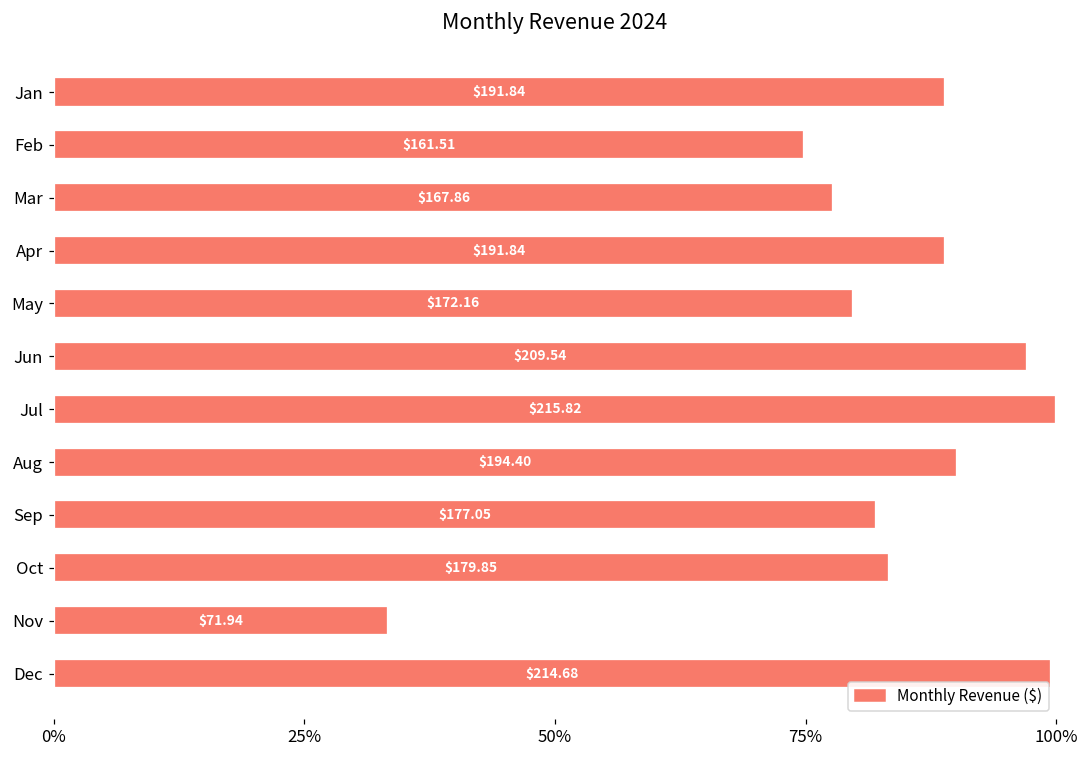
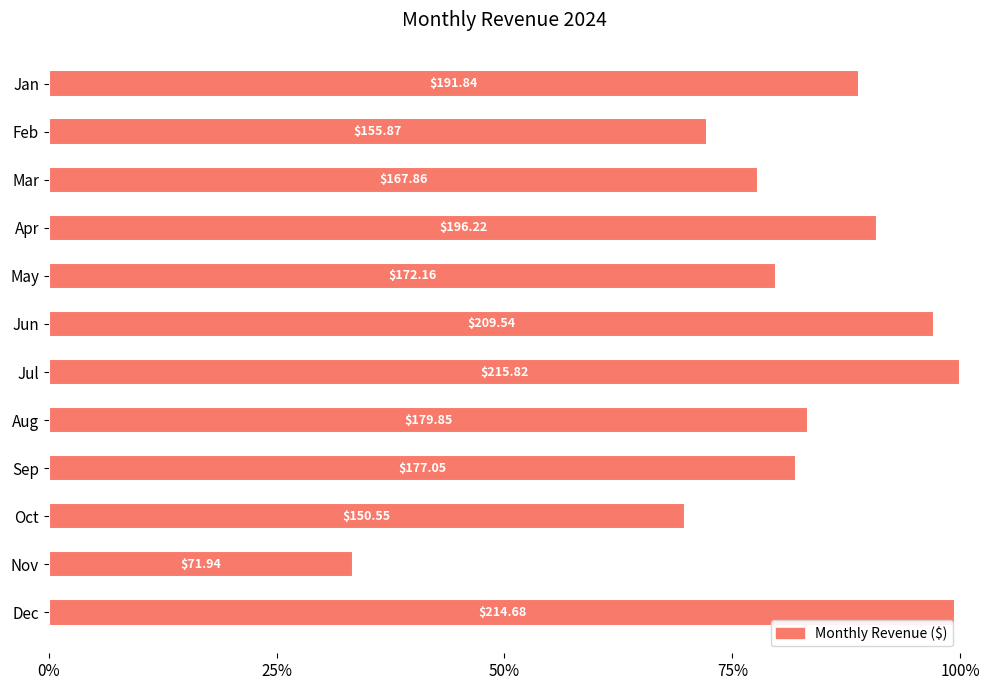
Feb: $161.51 -> $155.87
Apr: $191.84 -> $196.22
Aug: $194.40 -> $179.85
Oct: $179.85 -> $150.55
